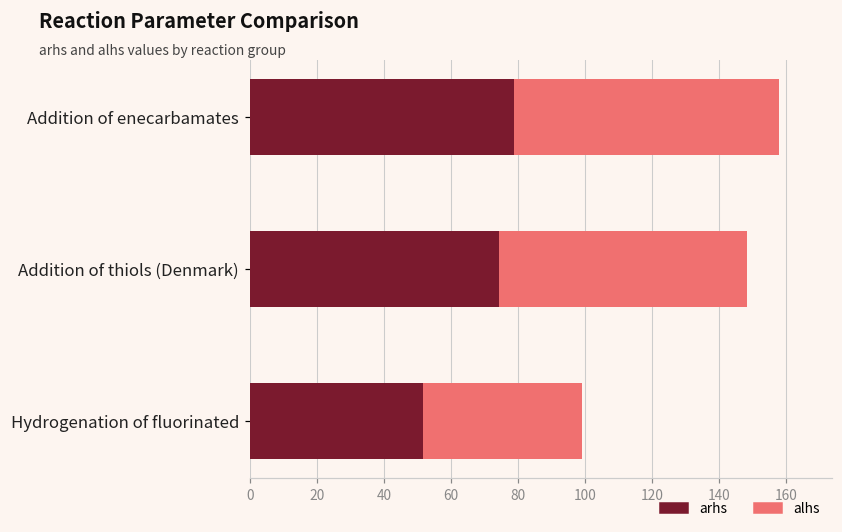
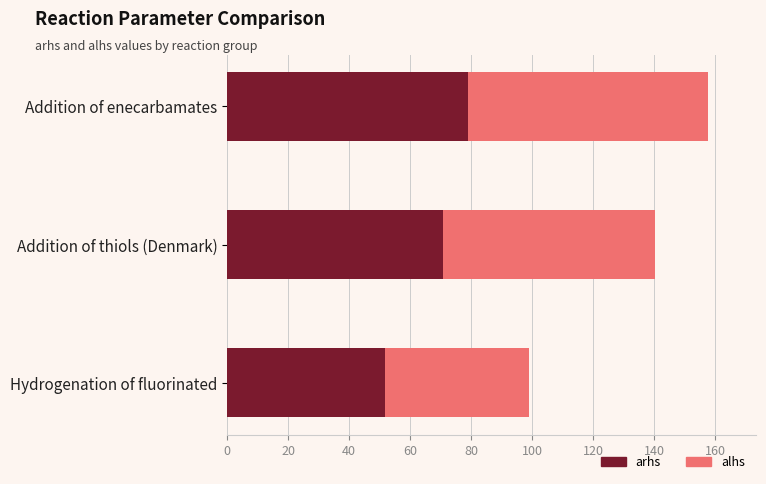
arhs, Addition of thiols (Denmark): 74 -> 71
alhs, Addition of thiols (Denmark): 74 -> 70
